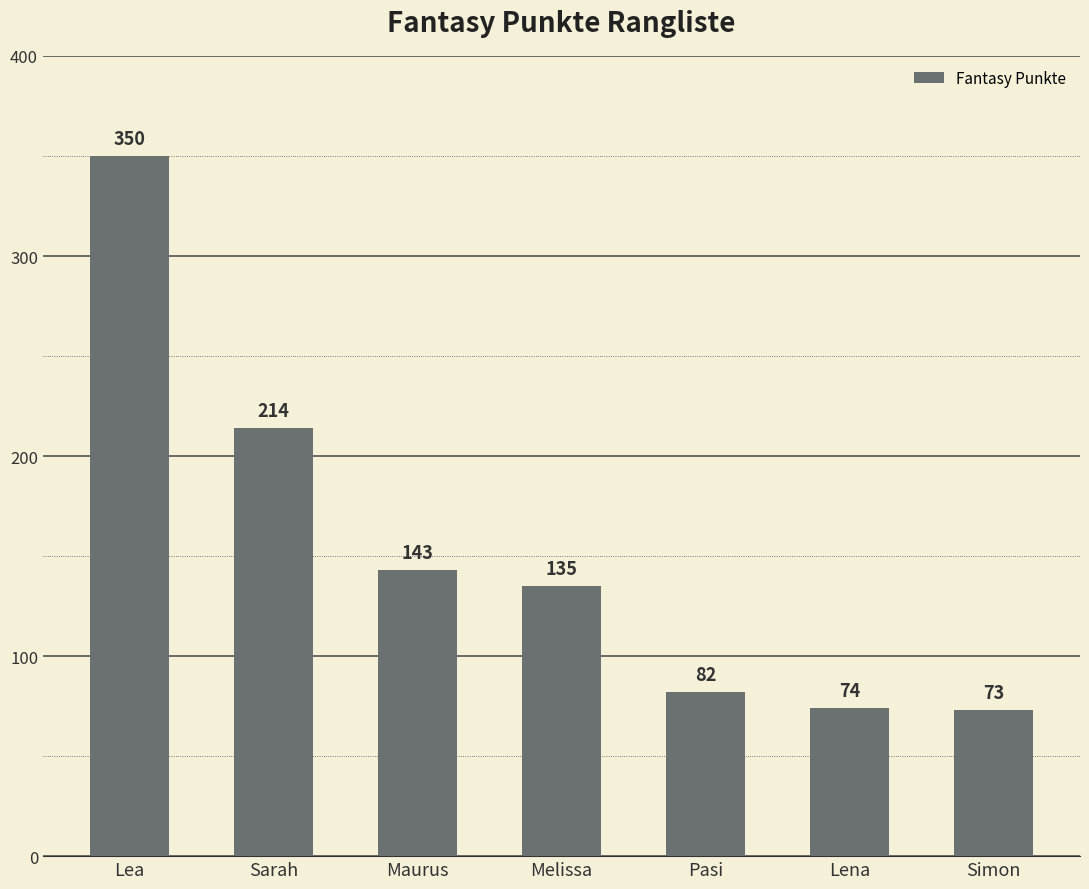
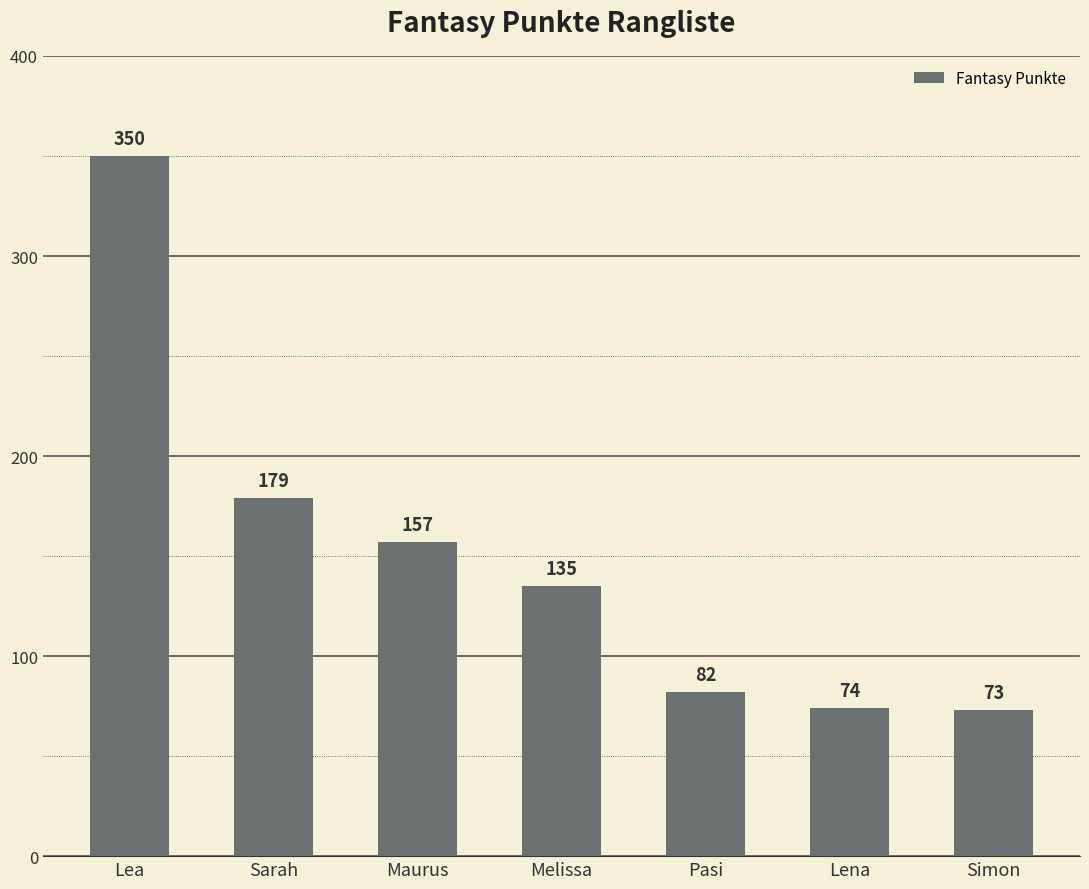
Sarah: 214 -> 179
Maurus: 143 -> 157
